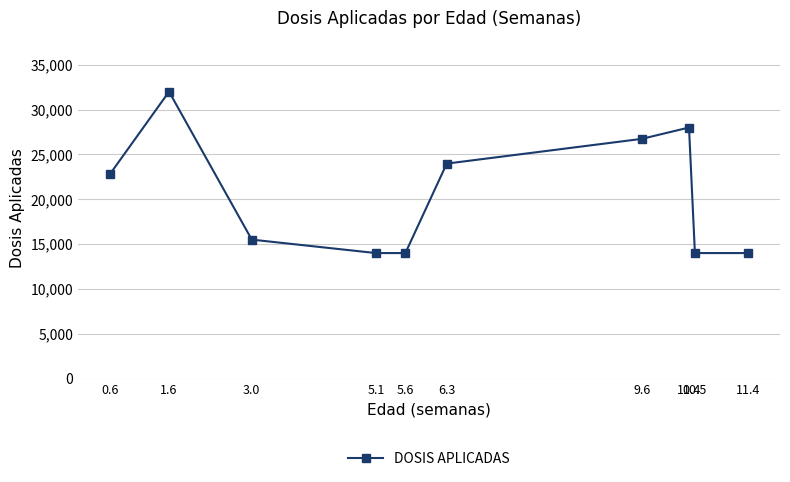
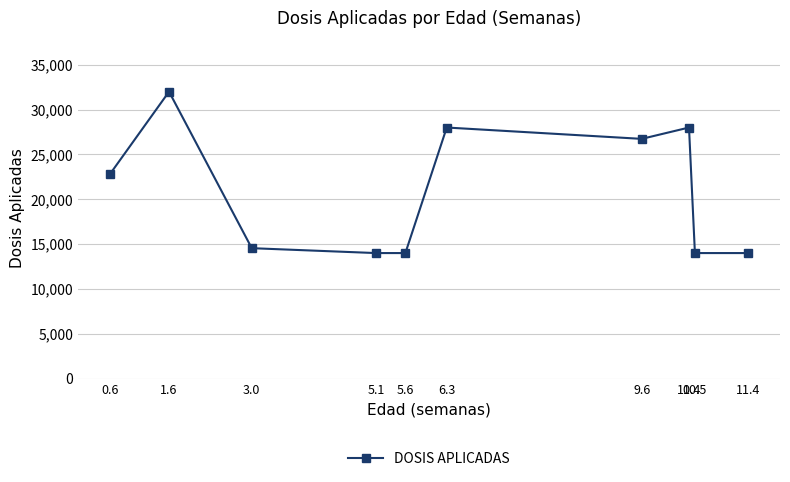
3.0: 16,000 -> 15,000
6.3: 24,000 -> 28,000
